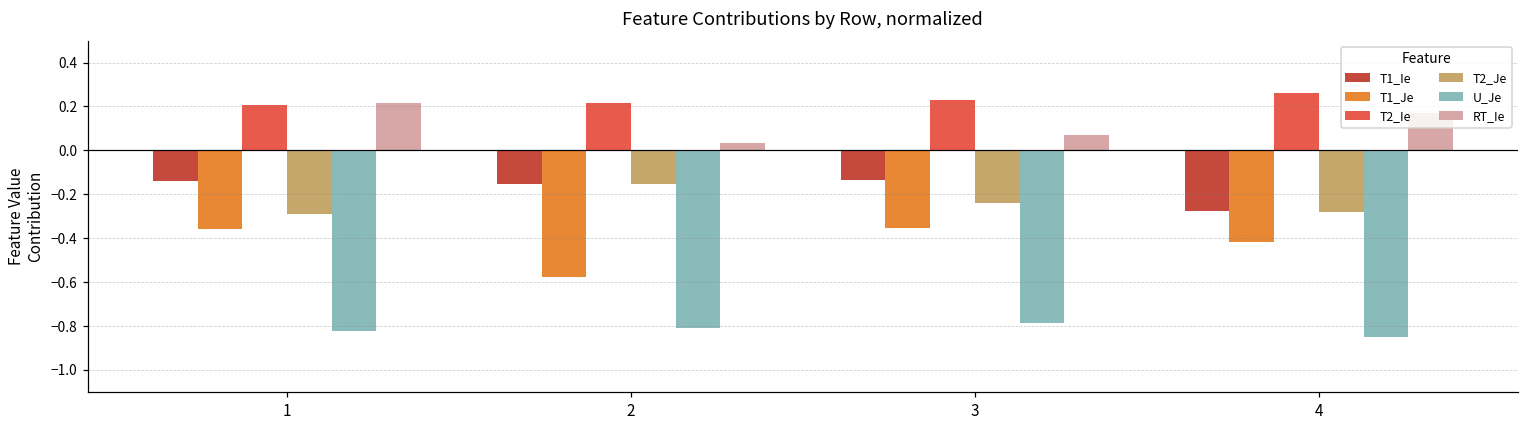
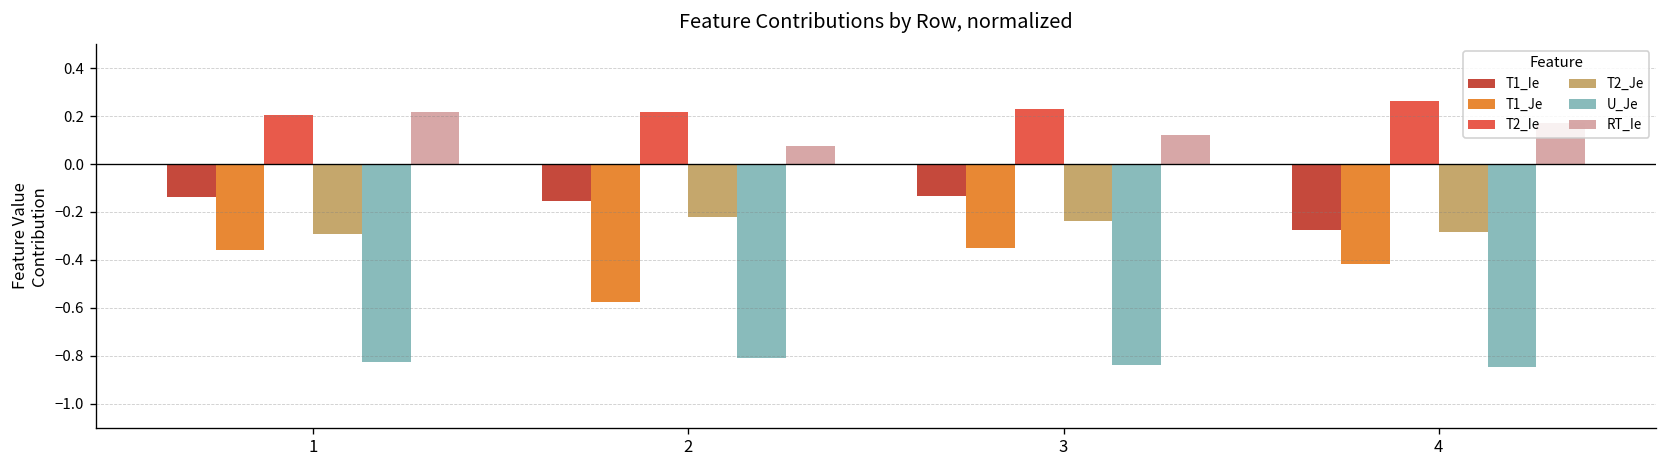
T2_Je, 2: -0.15 -> -0.22
RT_Ie, 2: 0.03 -> 0.07
U_Je, 3: -0.79 -> -0.84
RT_Ie, 3: 0.07 -> 0.12
